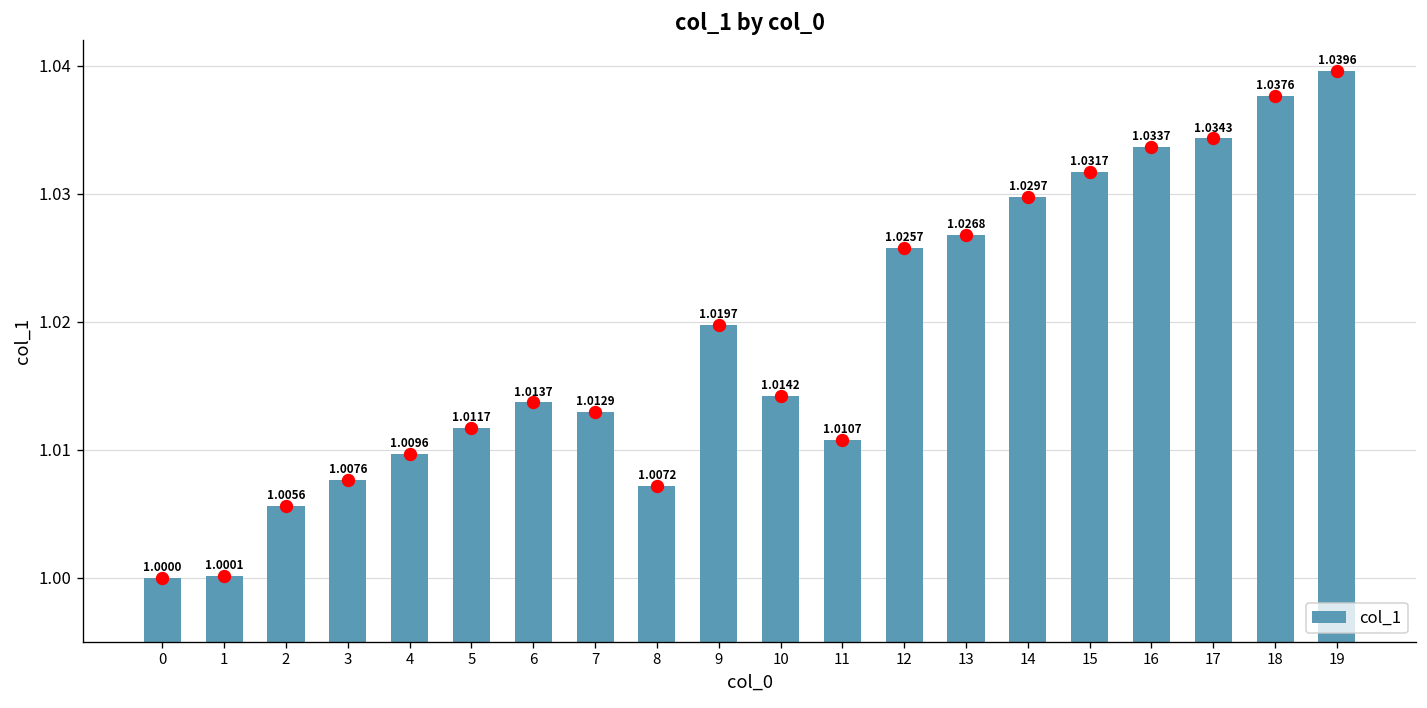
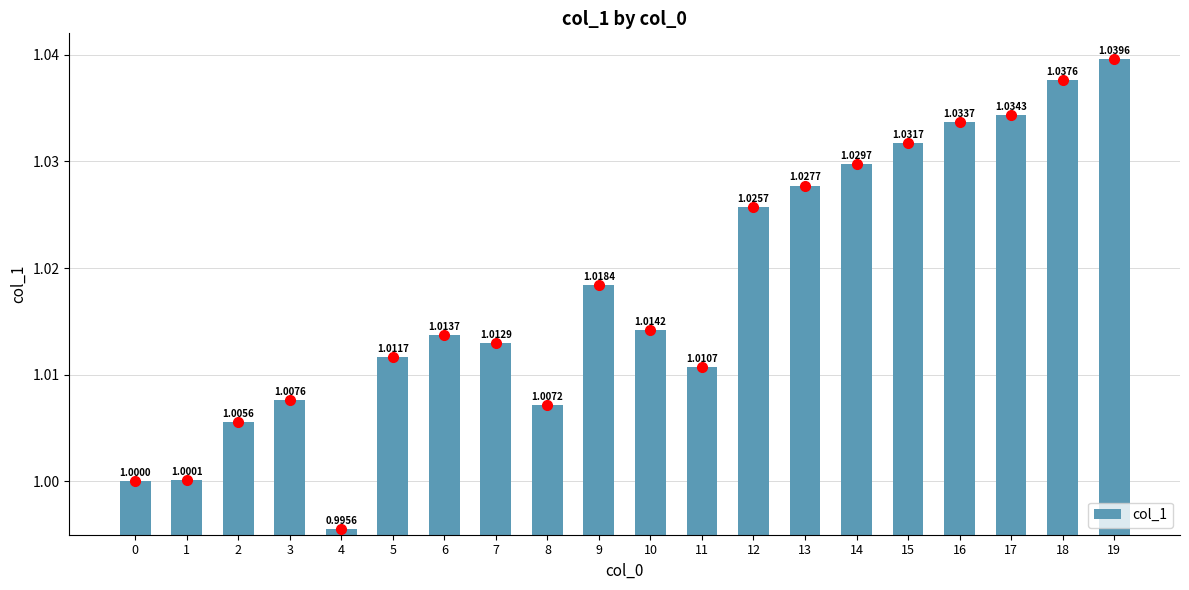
col_1, 4: 1.0096 -> 0.9956
col_1, 9: 1.0197 -> 1.0184
col_1, 13: 1.0268 -> 1.0277
